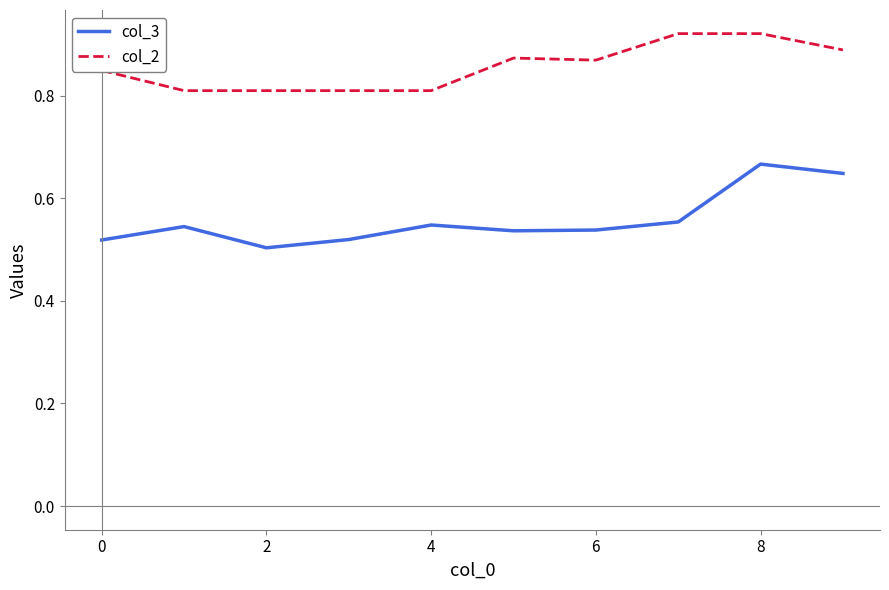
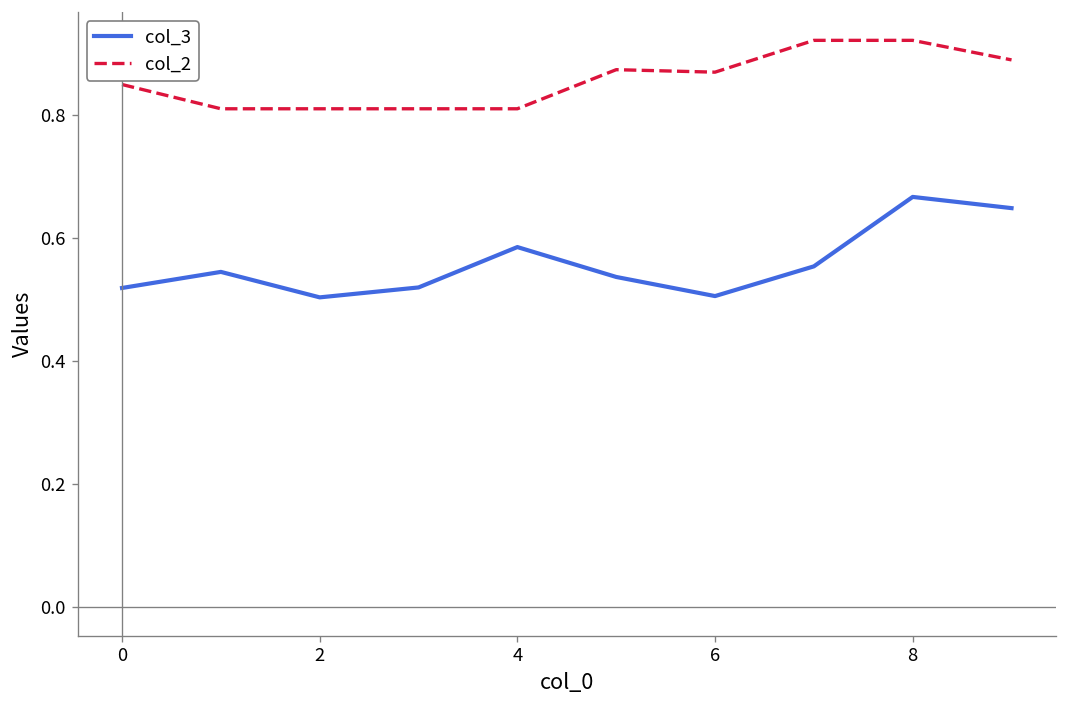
col_3, 4: 0.55 -> 0.58
col_3, 6: 0.54 -> 0.51
